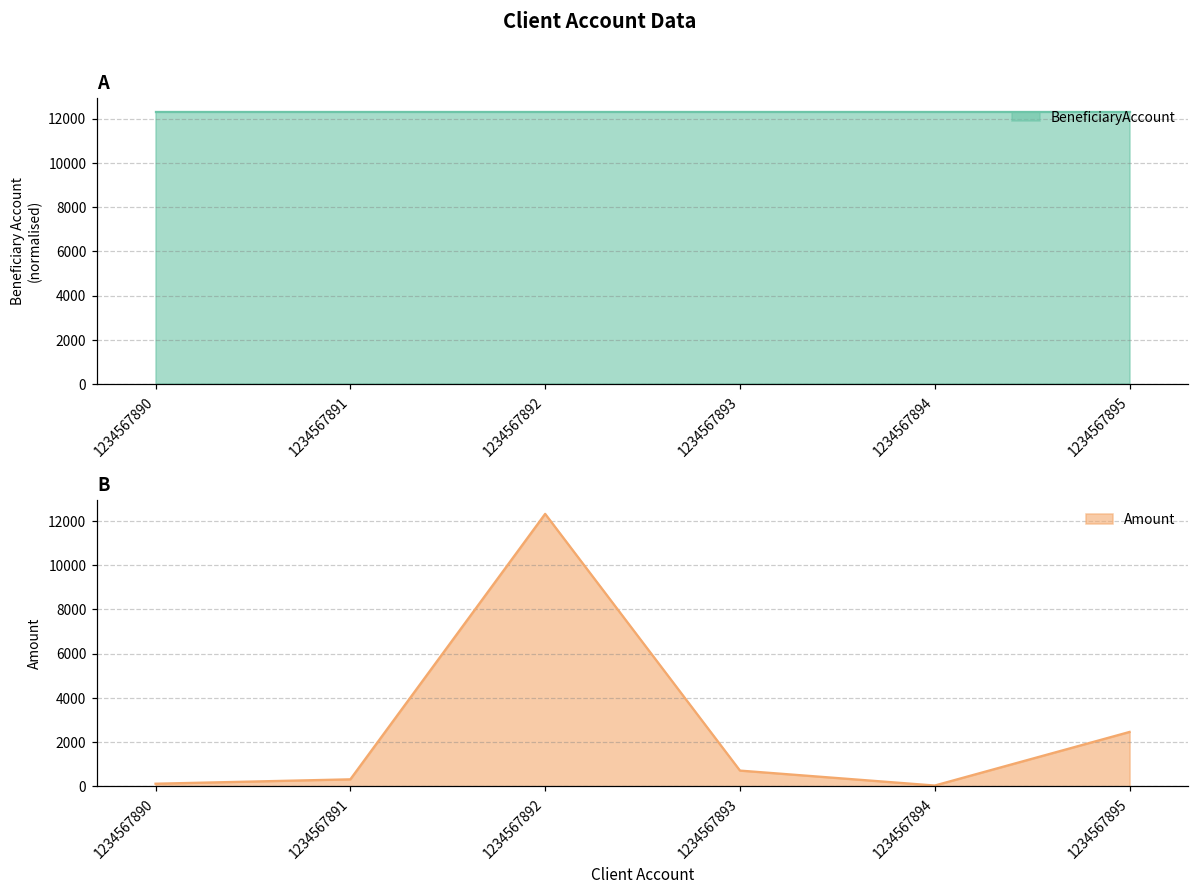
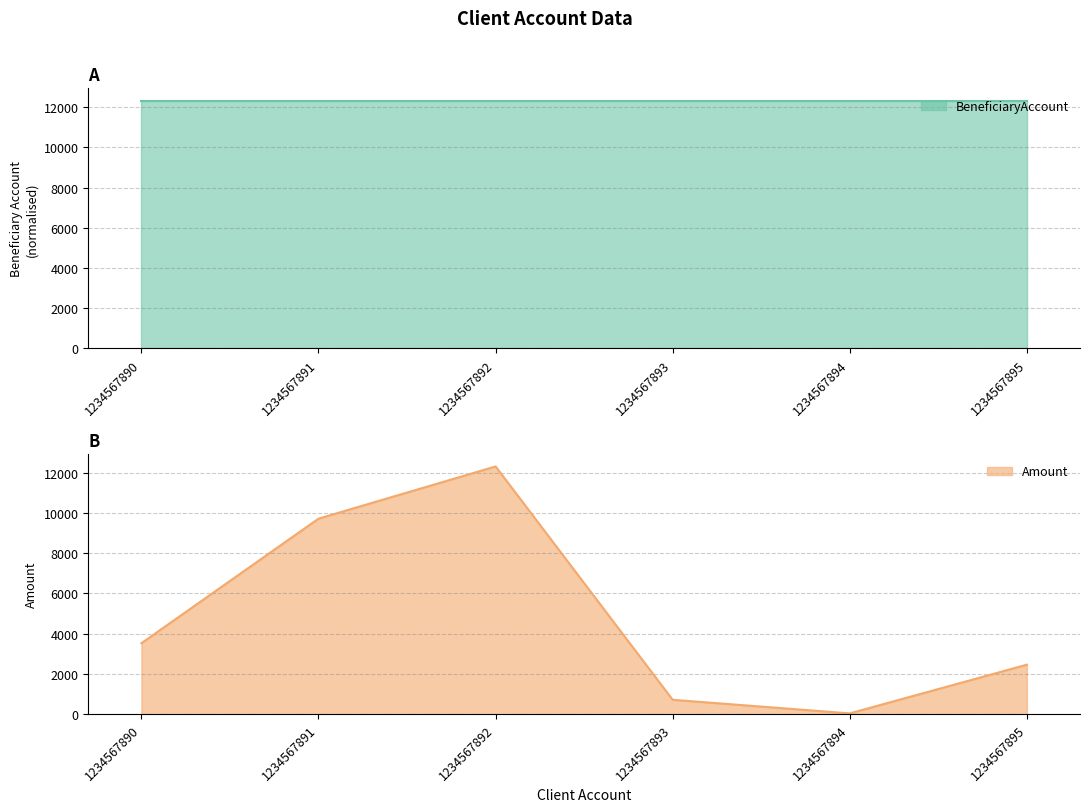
B, 1234567890: 100 -> 3500
B, 1234567891: 300 -> 9700
